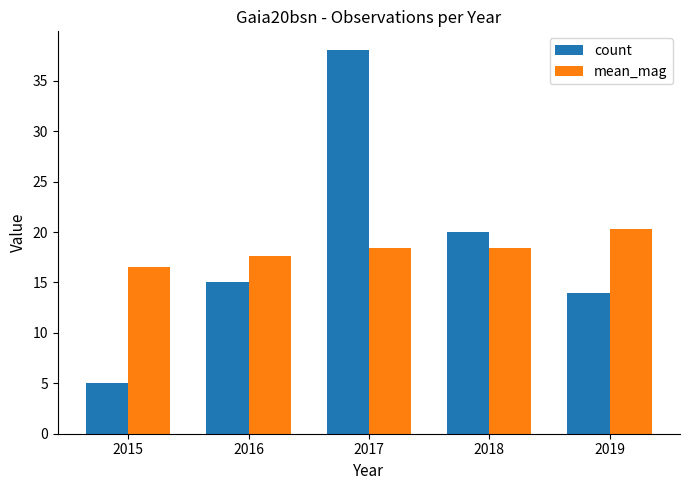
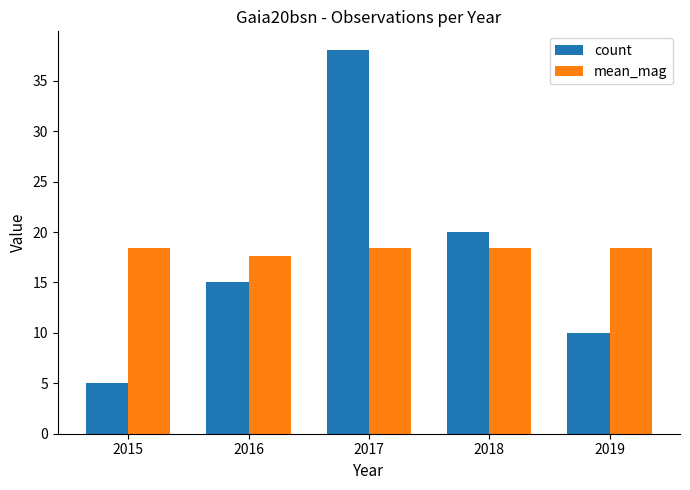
mean_mag, 2015: 16.6 -> 18.4
count, 2019: 14 -> 10
mean_mag, 2019: 20.3 -> 18.4
